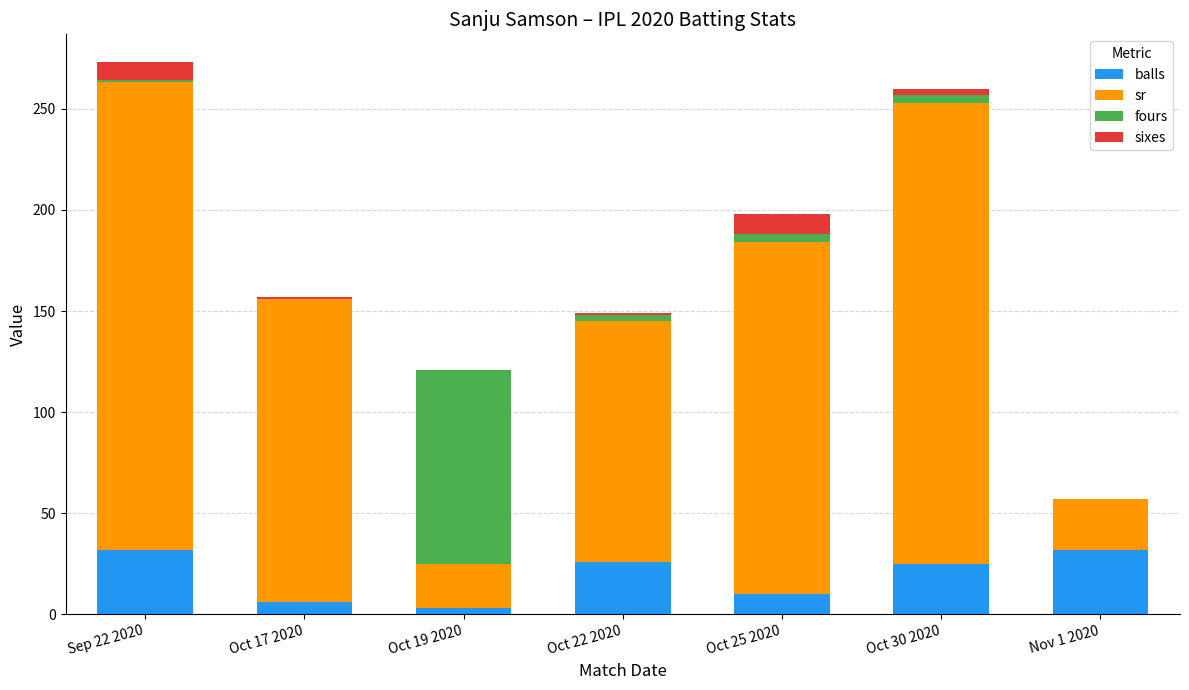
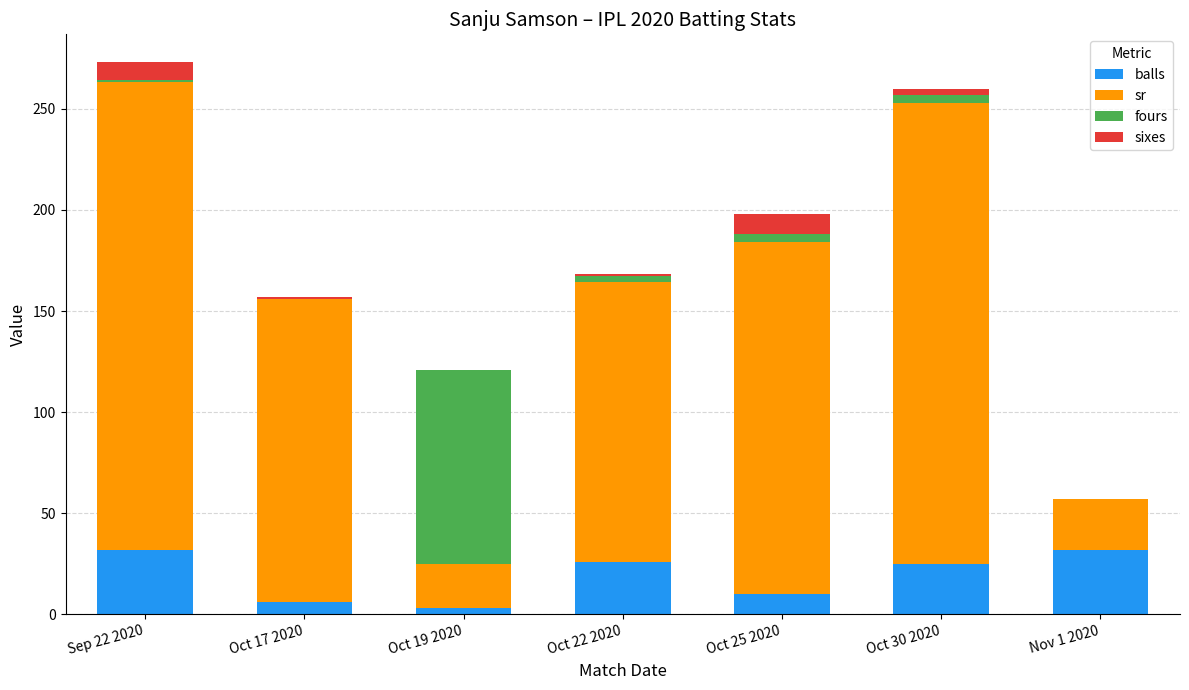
sr, Oct 22 2020: 119 -> 138
